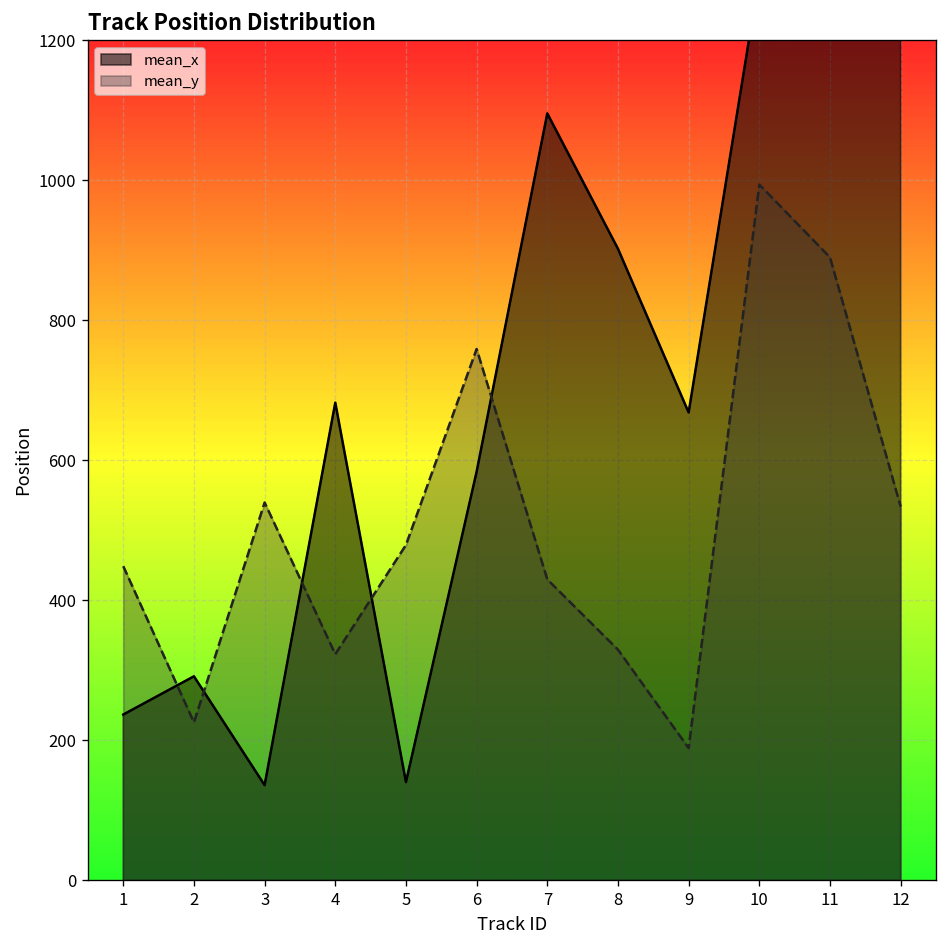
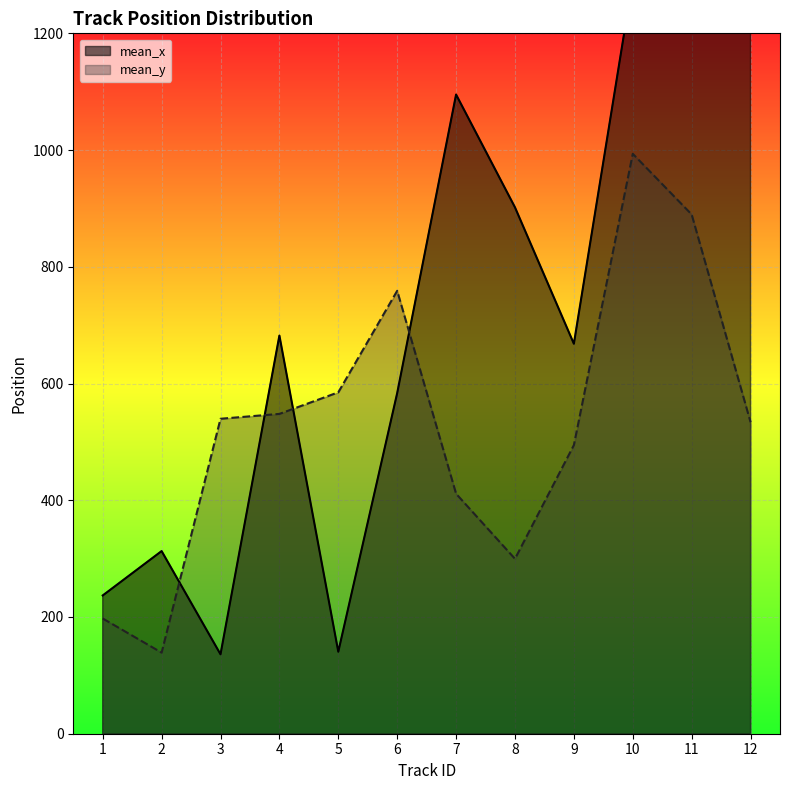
mean_y, 1: 450 -> 200
mean_x, 2: 290 -> 310
mean_y, 2: 230 -> 140
mean_y, 4: 320 -> 550
mean_y, 5: 480 -> 580
mean_y, 7: 430 -> 410
mean_y, 8: 330 -> 300
mean_y, 9: 190 -> 490
